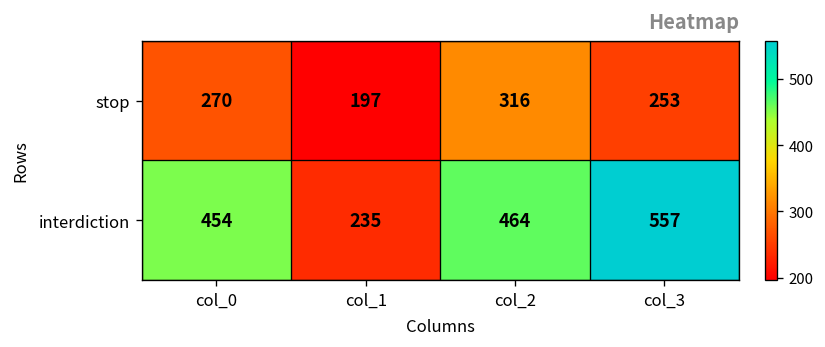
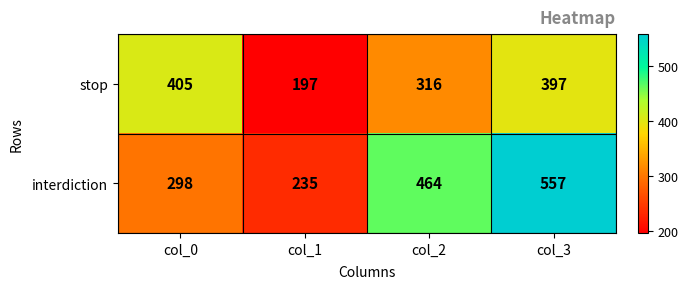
stop, col_0: 270 -> 405
stop, col_3: 253 -> 397
interdiction, col_0: 454 -> 298
